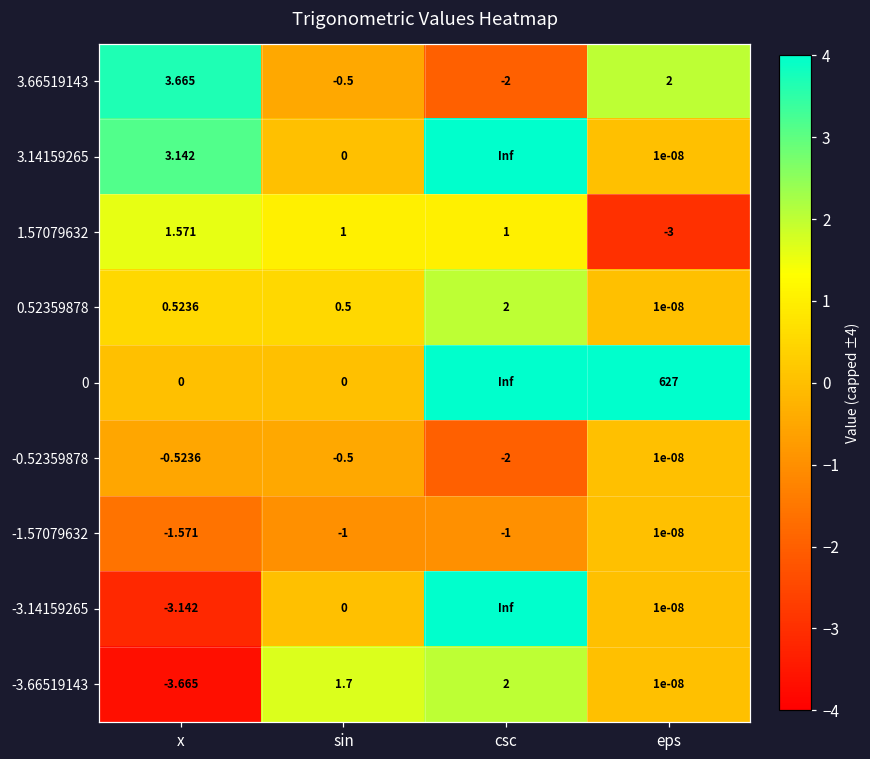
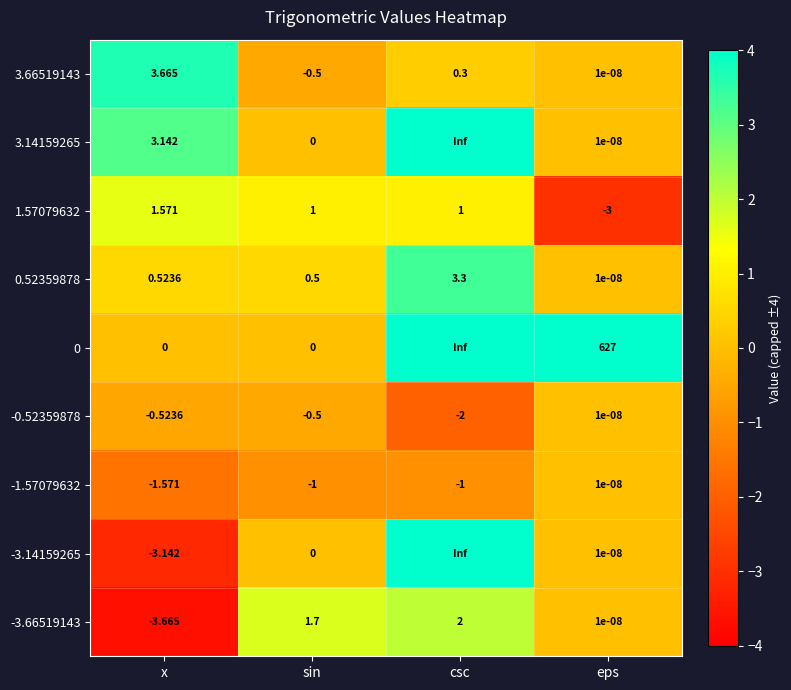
3.66519143, csc: -2 -> 0.3
3.66519143, eps: 2 -> 1e-08
0.52359878, csc: 2 -> 3.3
